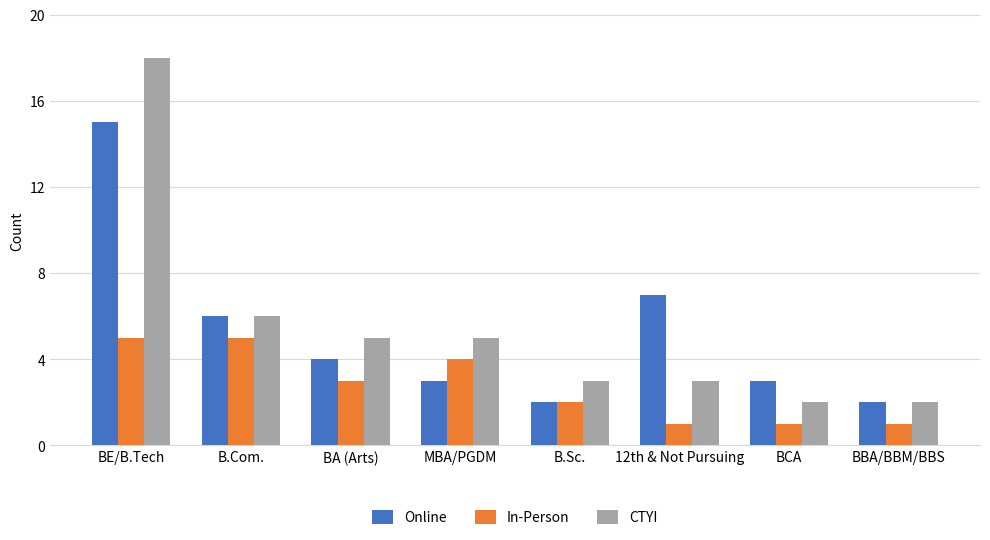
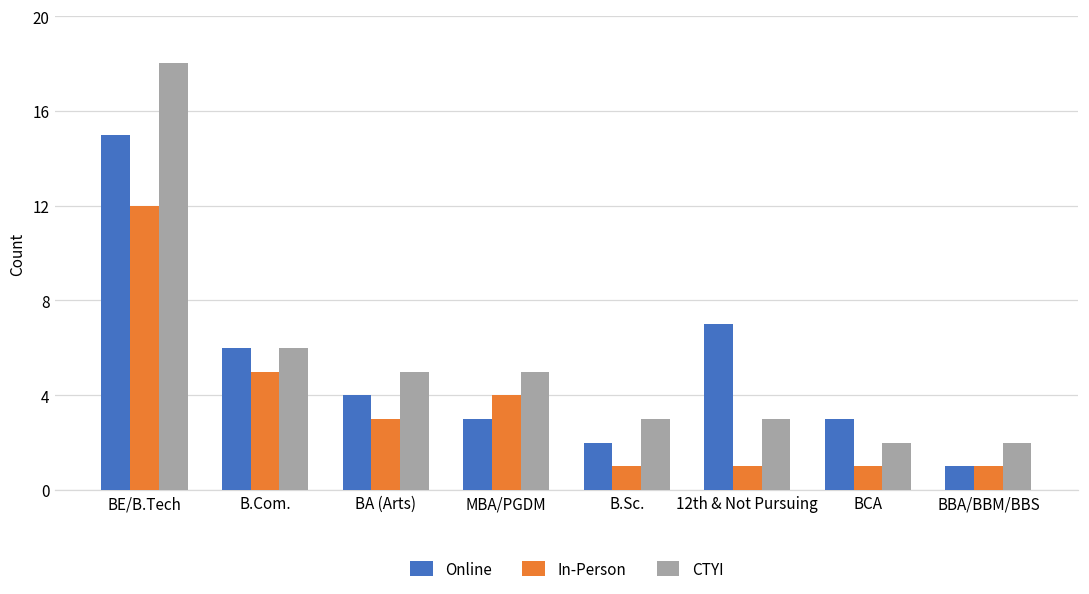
In-Person, BE/B.Tech: 5 -> 12
In-Person, B.Sc.: 2 -> 1
Online, BBA/BBM/BBS: 2 -> 1
